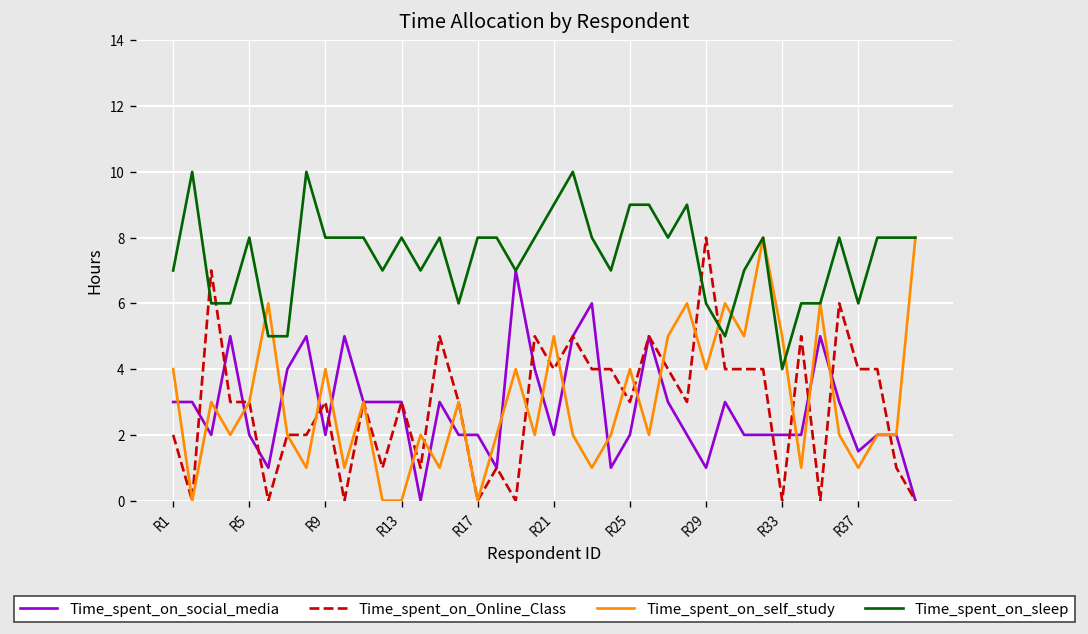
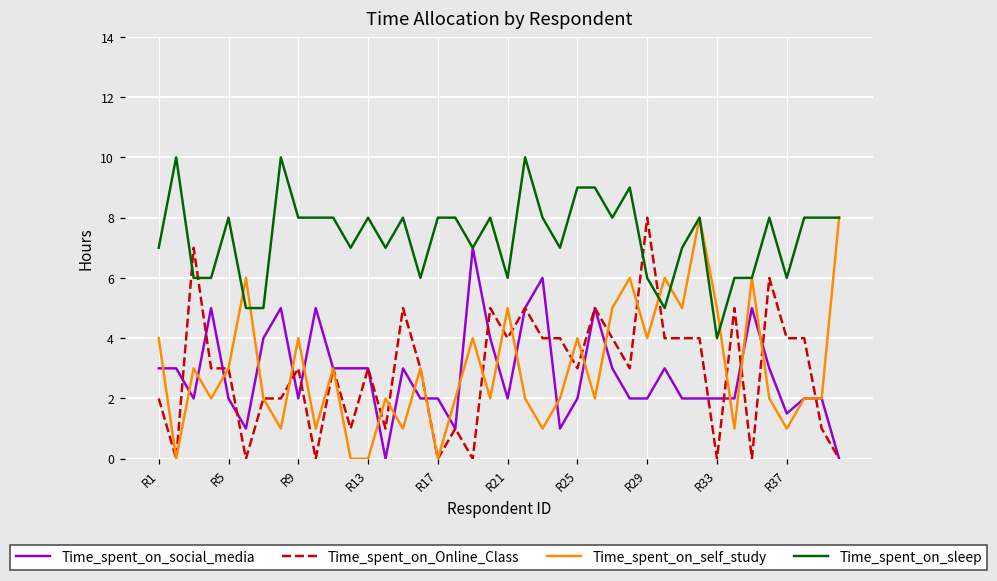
Time_spent_on_sleep, R21: 9 -> 6
Time_spent_on_social_media, R29: 1 -> 2
